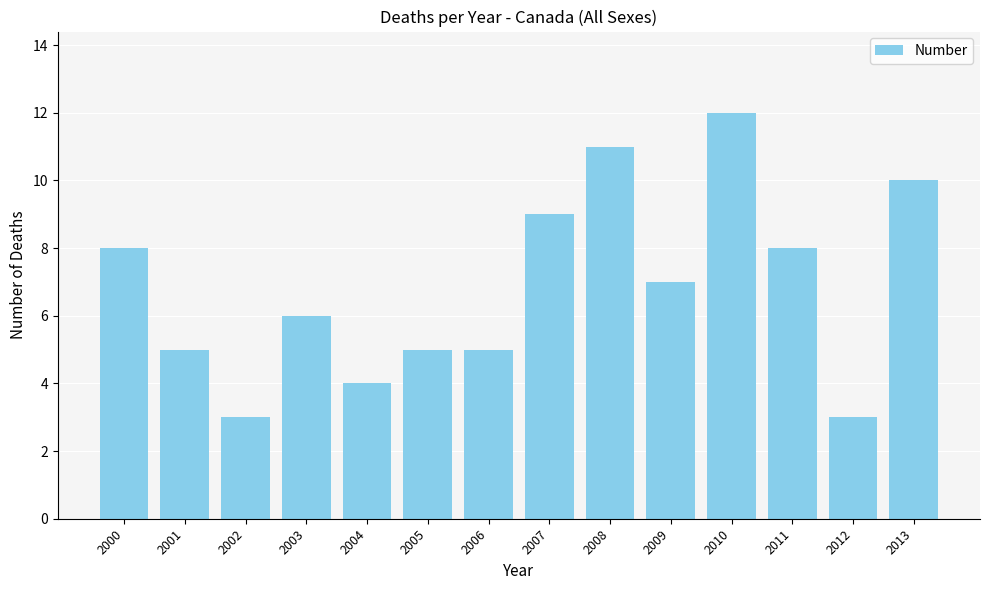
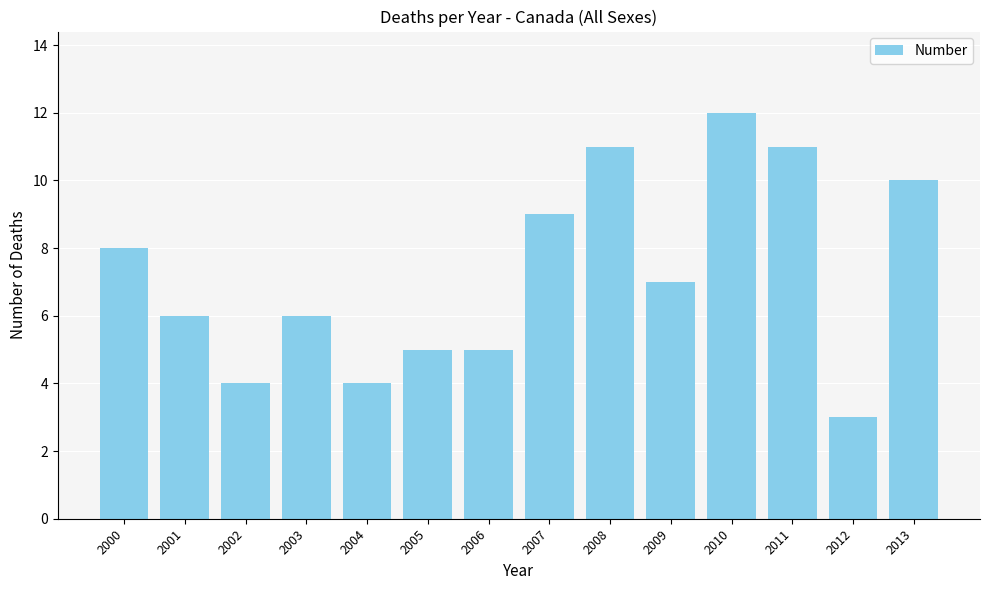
2001: 5 -> 6
2002: 3 -> 4
2011: 8 -> 11
